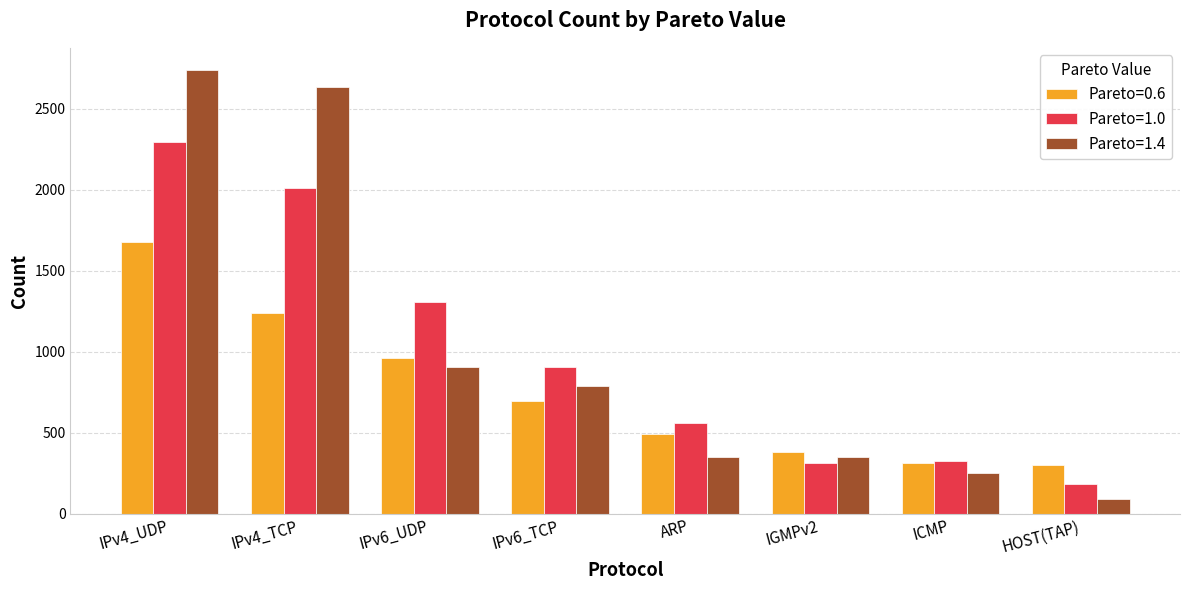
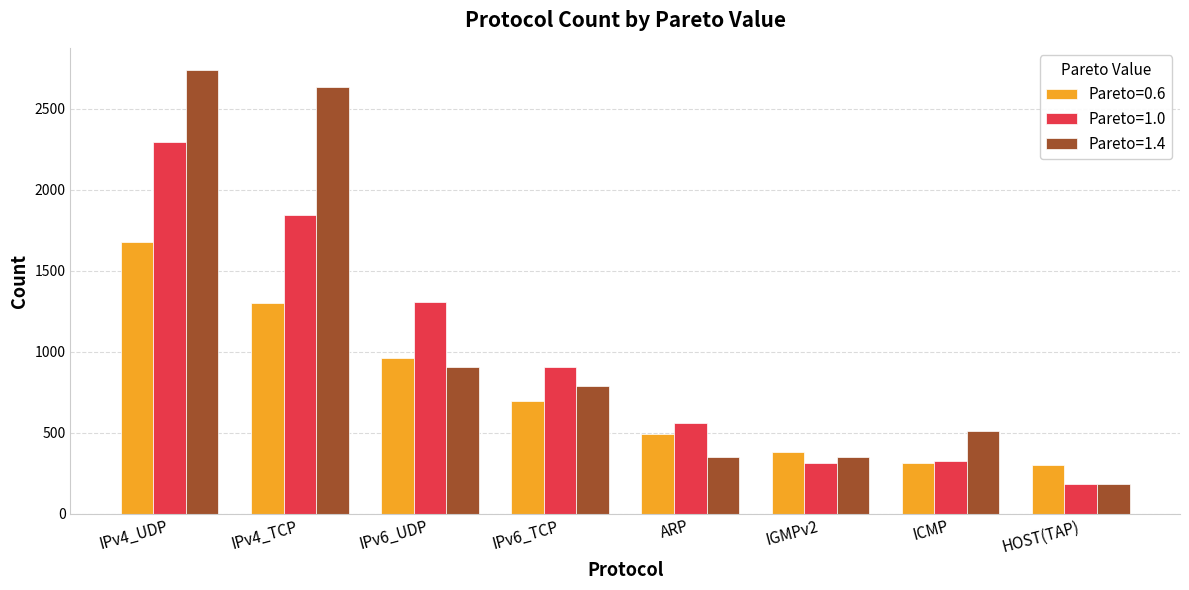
Pareto=0.6, IPv4_TCP: 1240 -> 1300
Pareto=1.0, IPv4_TCP: 2010 -> 1850
Pareto=1.4, ICMP: 250 -> 510
Pareto=1.4, HOST(TAP): 90 -> 180
